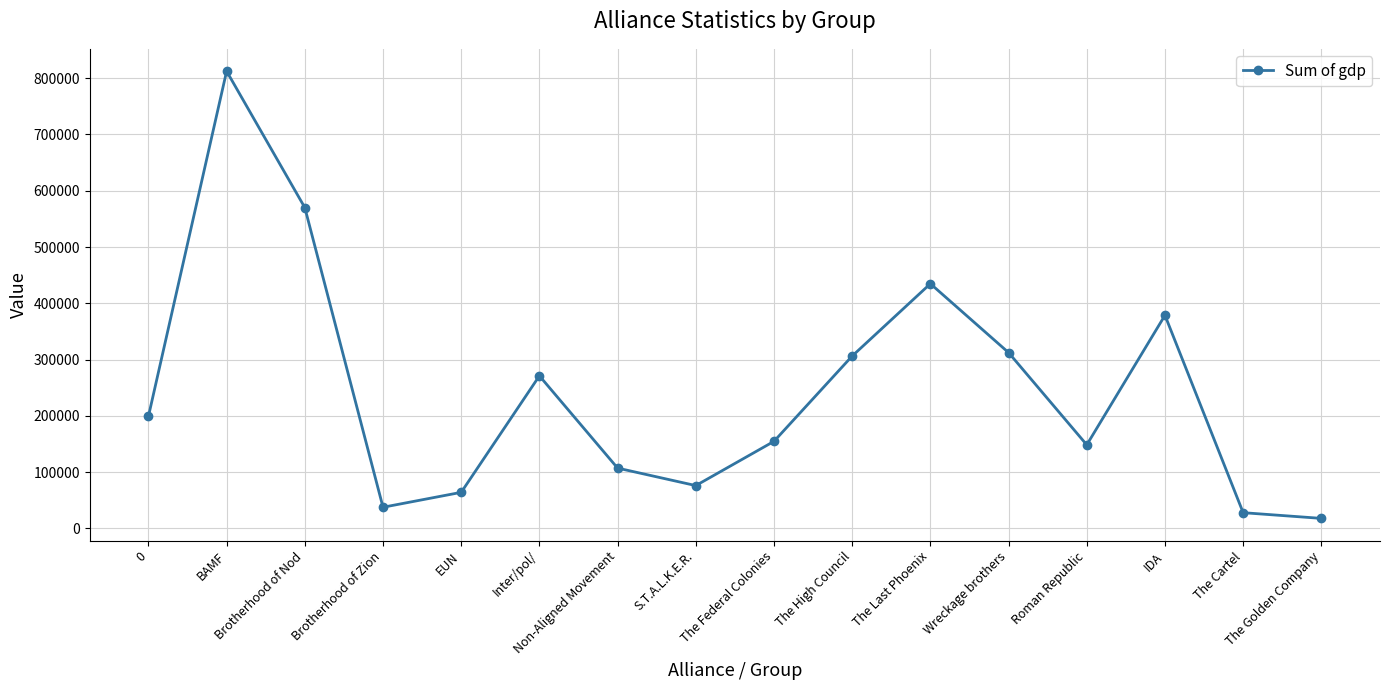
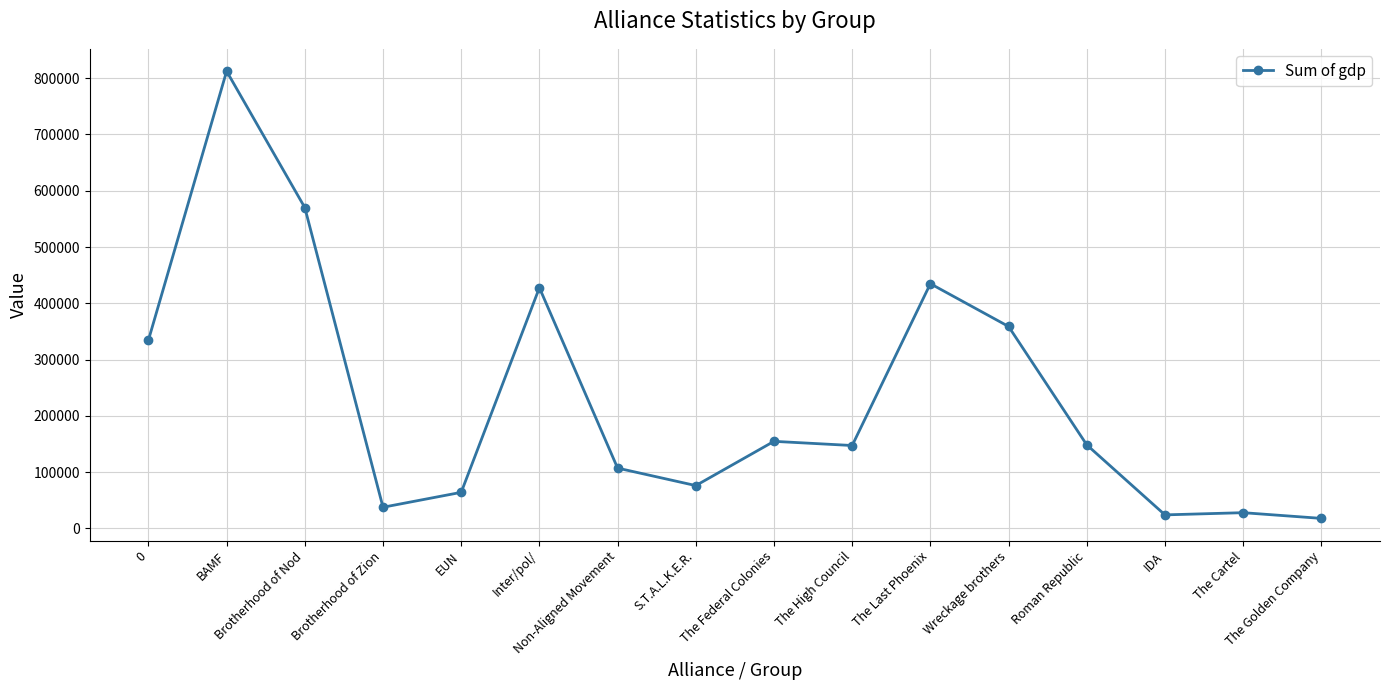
0: 200000 -> 330000
Inter/pol/: 270000 -> 430000
The High Council: 310000 -> 150000
Wreckage brothers: 310000 -> 360000
IDA: 380000 -> 20000
